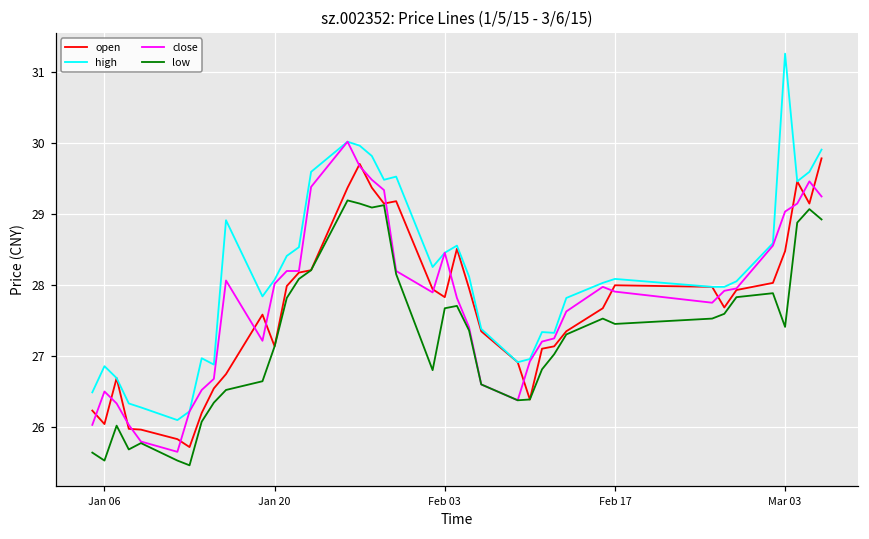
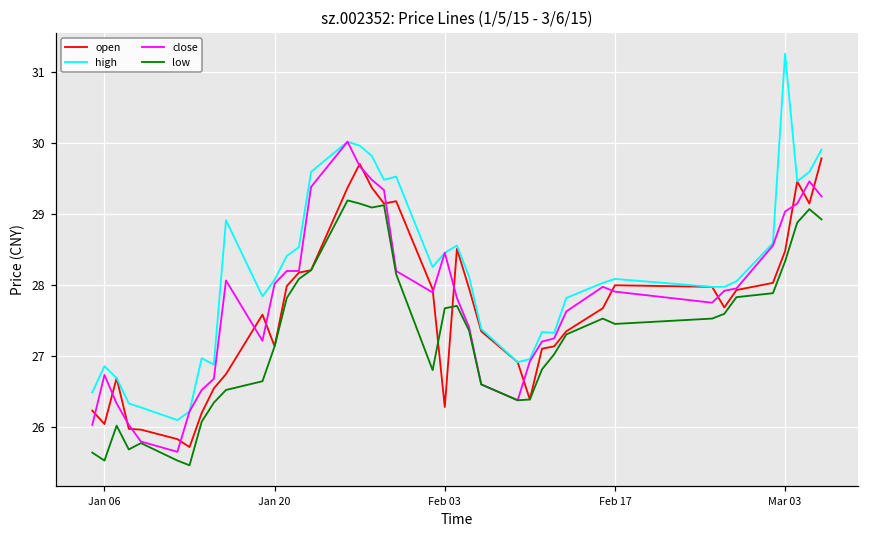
close, Jan 06: 26.5 -> 26.7
open, Feb 03: 27.8 -> 26.3
low, Mar 03: 27.4 -> 28.3
